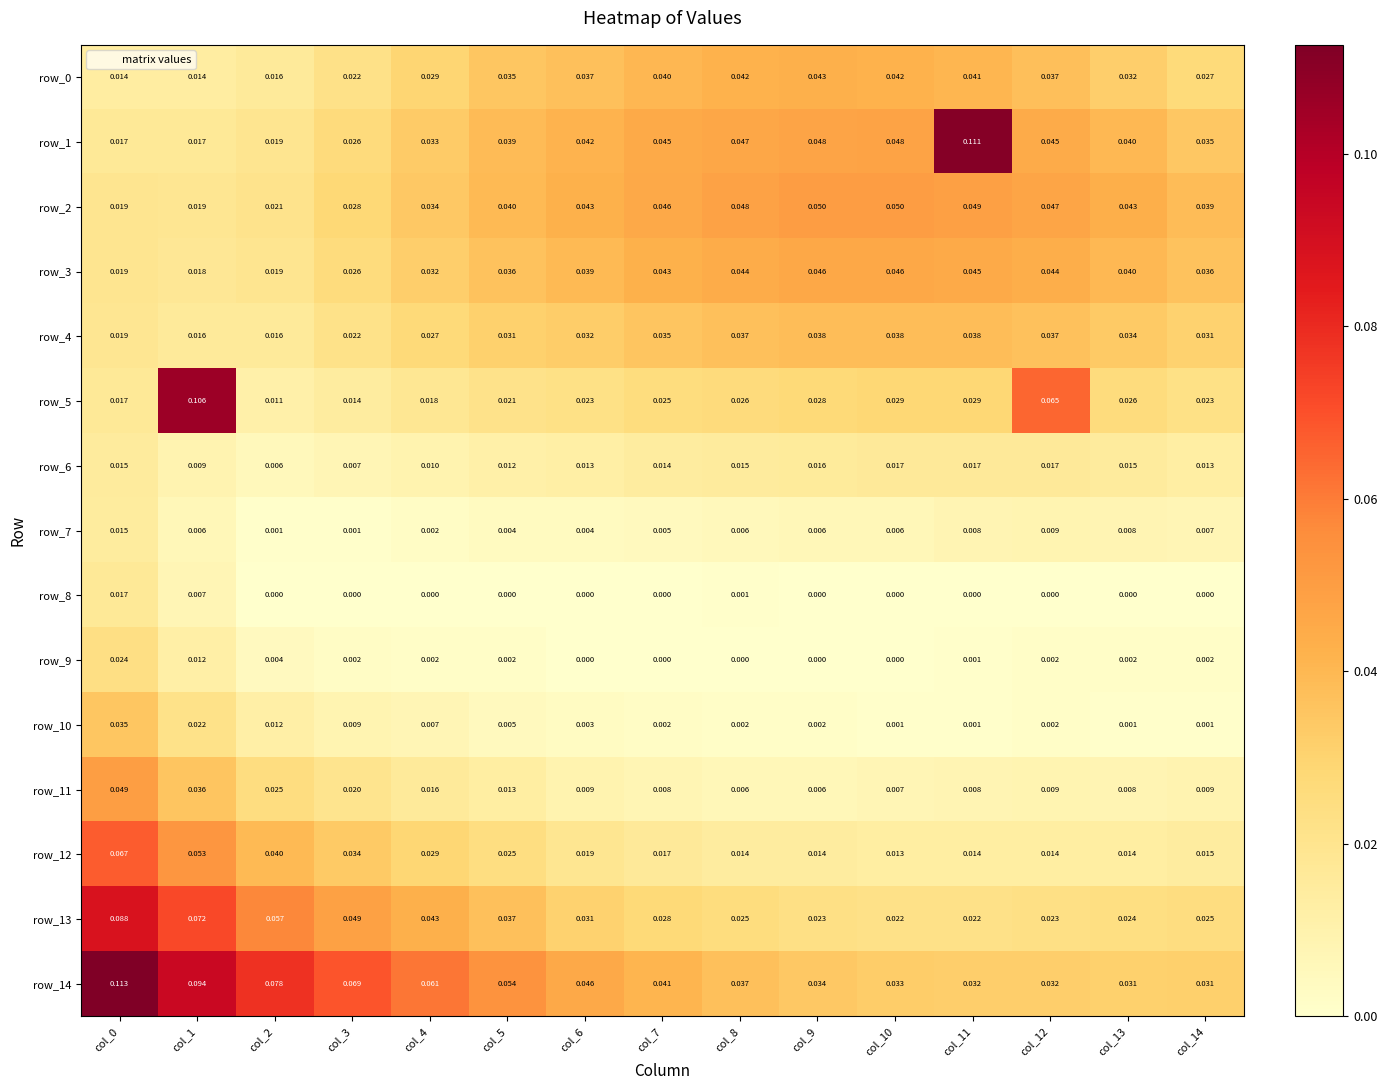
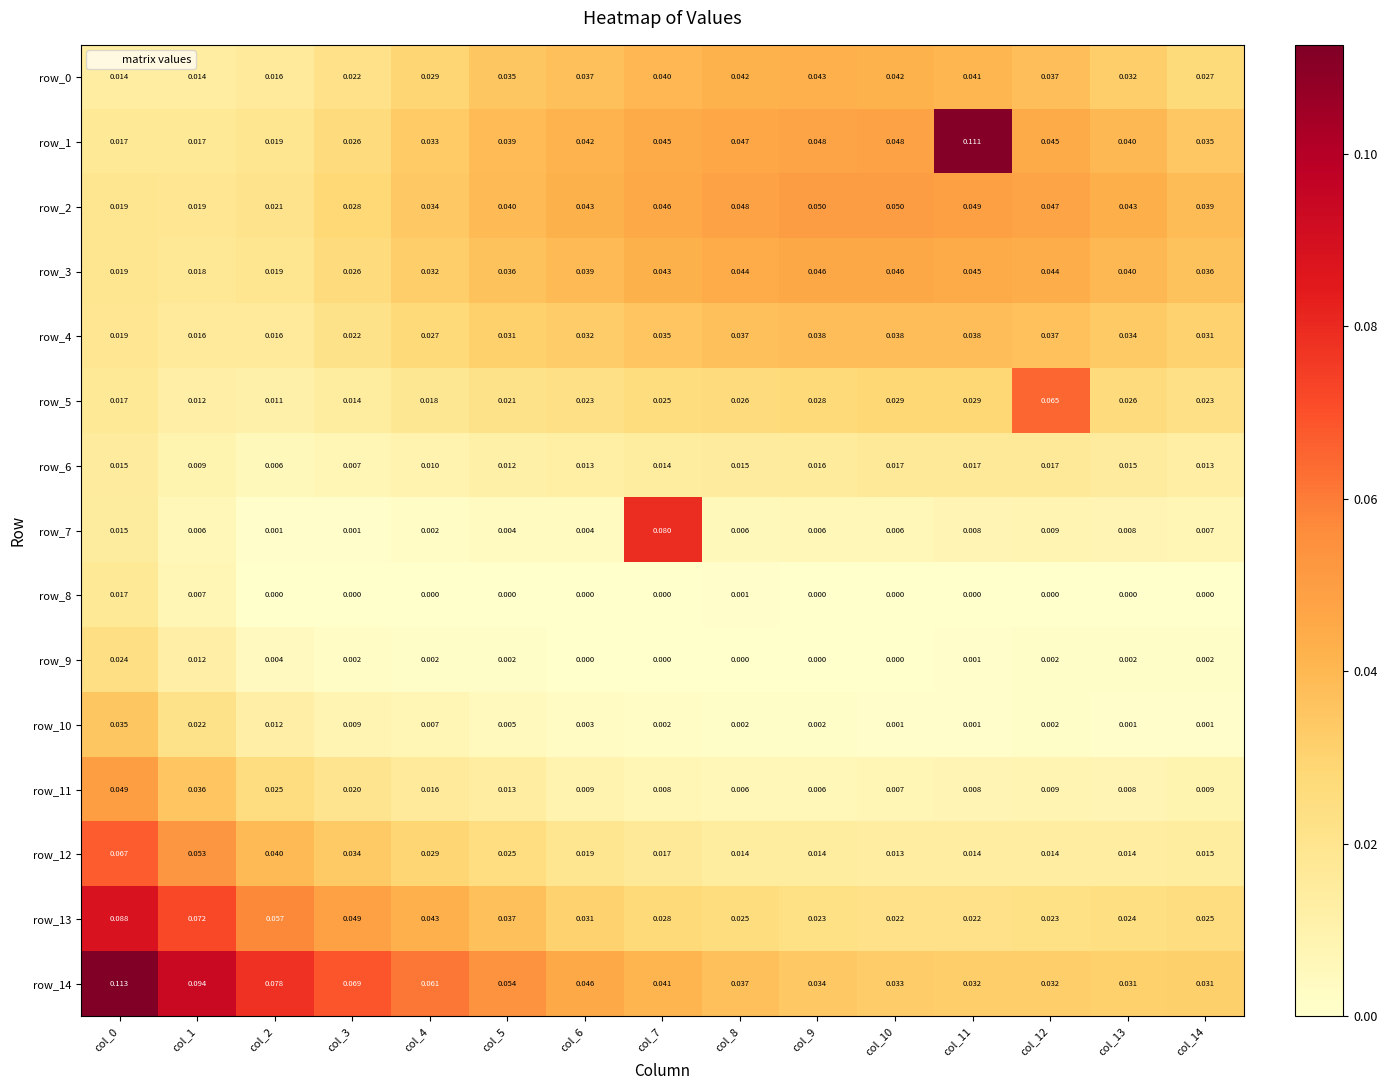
row_5, col_1: 0.106 -> 0.012
row_7, col_7: 0.005 -> 0.080
